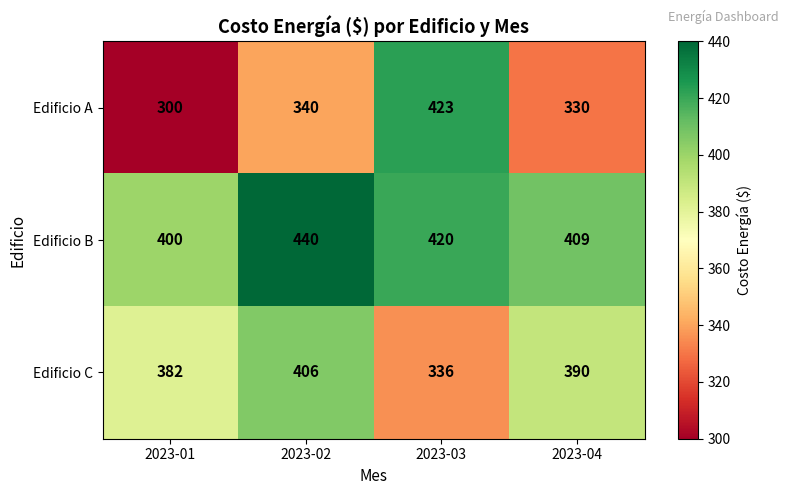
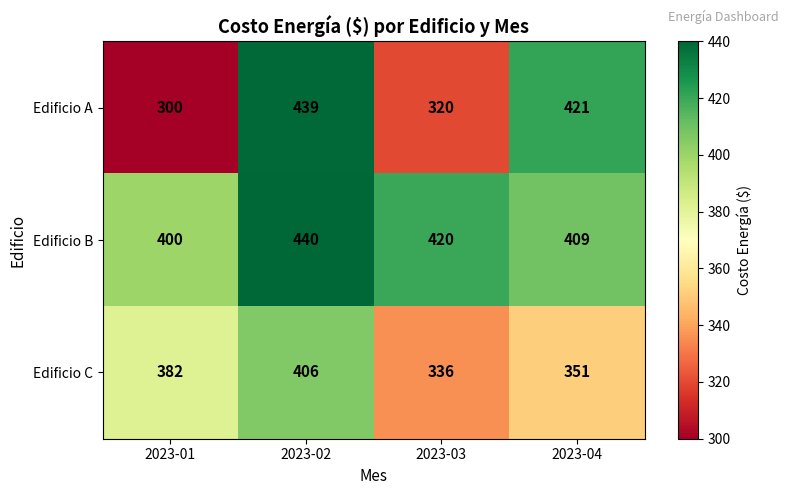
Edificio A, 2023-02: 340 -> 439
Edificio A, 2023-03: 423 -> 320
Edificio A, 2023-04: 330 -> 421
Edificio C, 2023-04: 390 -> 351
